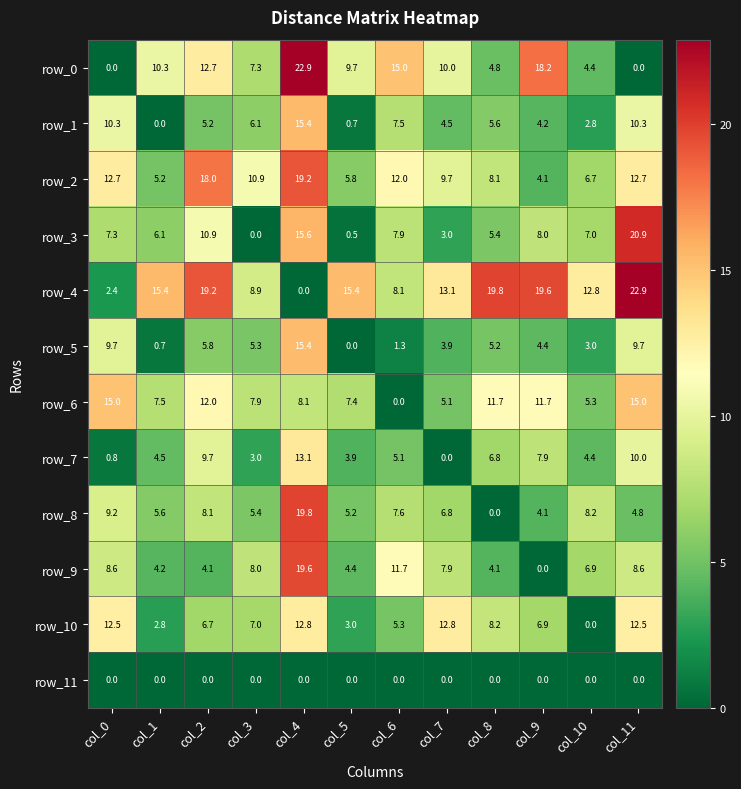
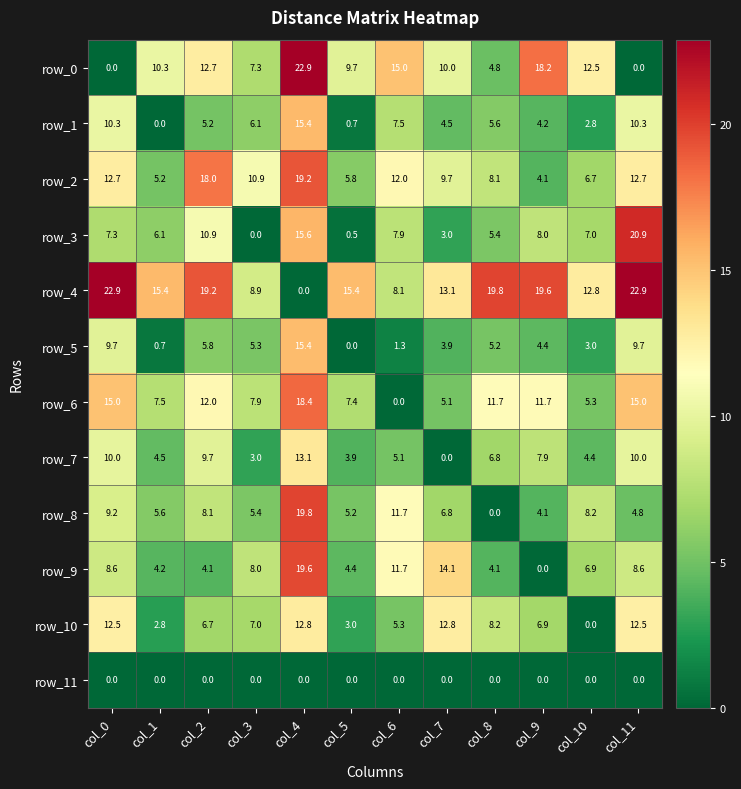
row_0, col_10: 4.4 -> 12.5
row_4, col_0: 2.4 -> 22.9
row_6, col_4: 8.1 -> 18.4
row_7, col_0: 0.8 -> 10.0
row_8, col_6: 7.6 -> 11.7
row_9, col_7: 7.9 -> 14.1
